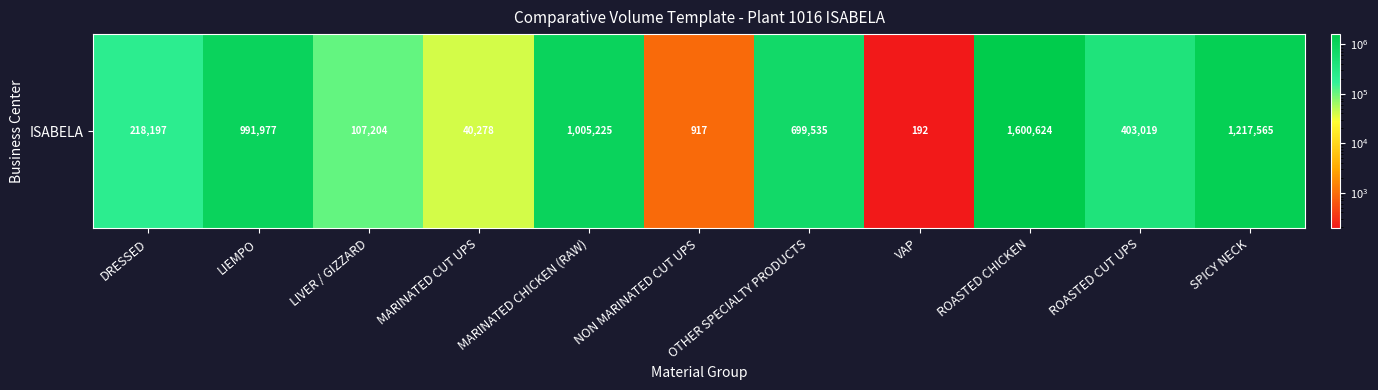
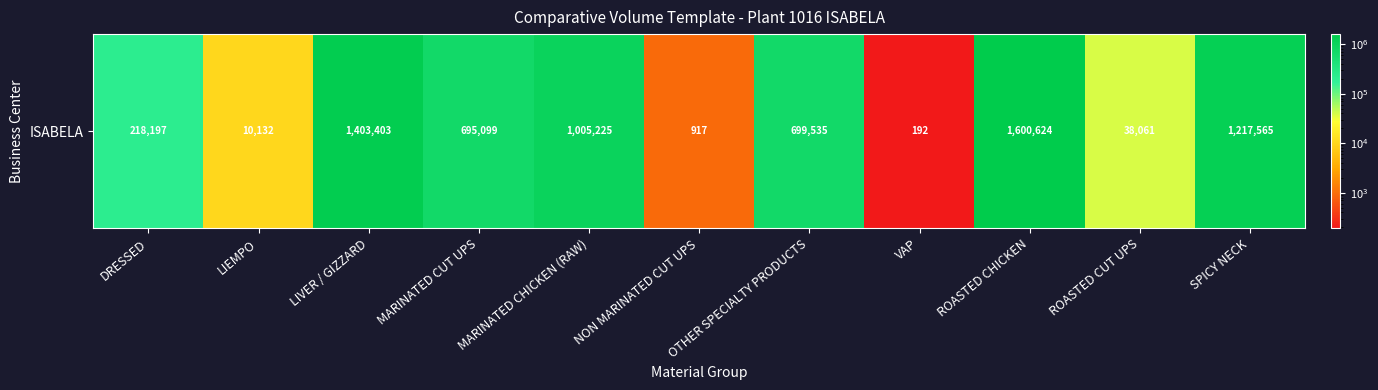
ISABELA, LIEMPO: 991,977 -> 10,132
ISABELA, LIVER / GIZZARD: 107,204 -> 1,403,403
ISABELA, MARINATED CUT UPS: 40,278 -> 695,099
ISABELA, ROASTED CUT UPS: 403,019 -> 38,061
